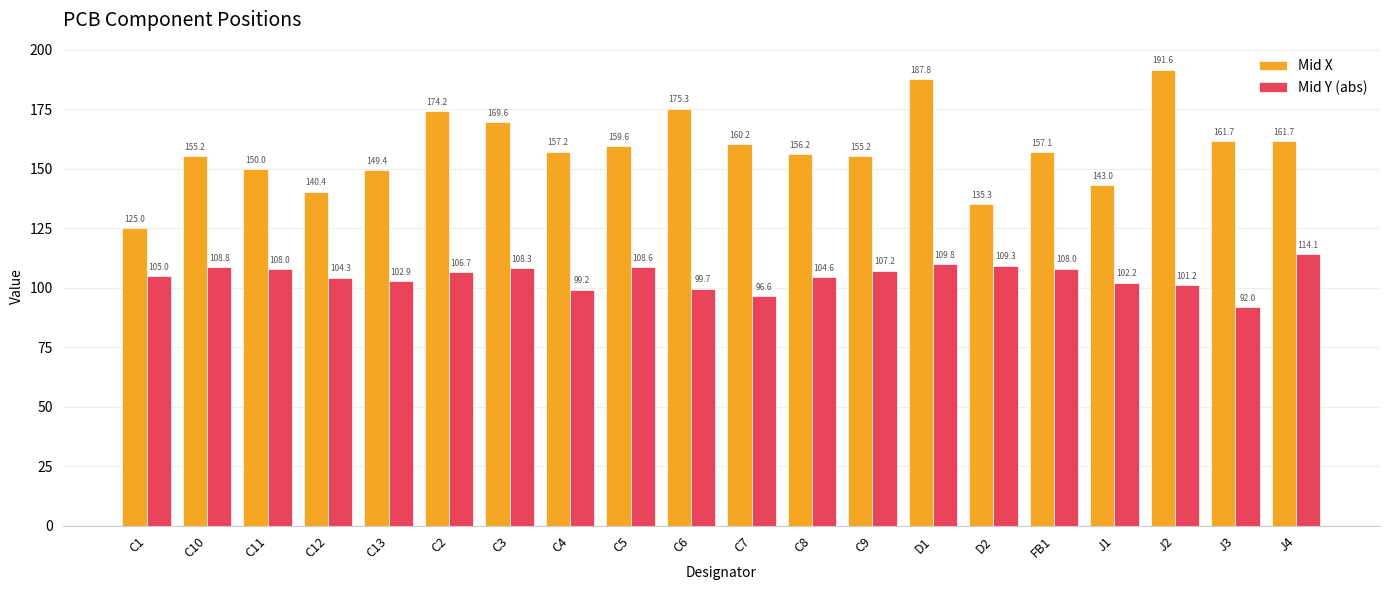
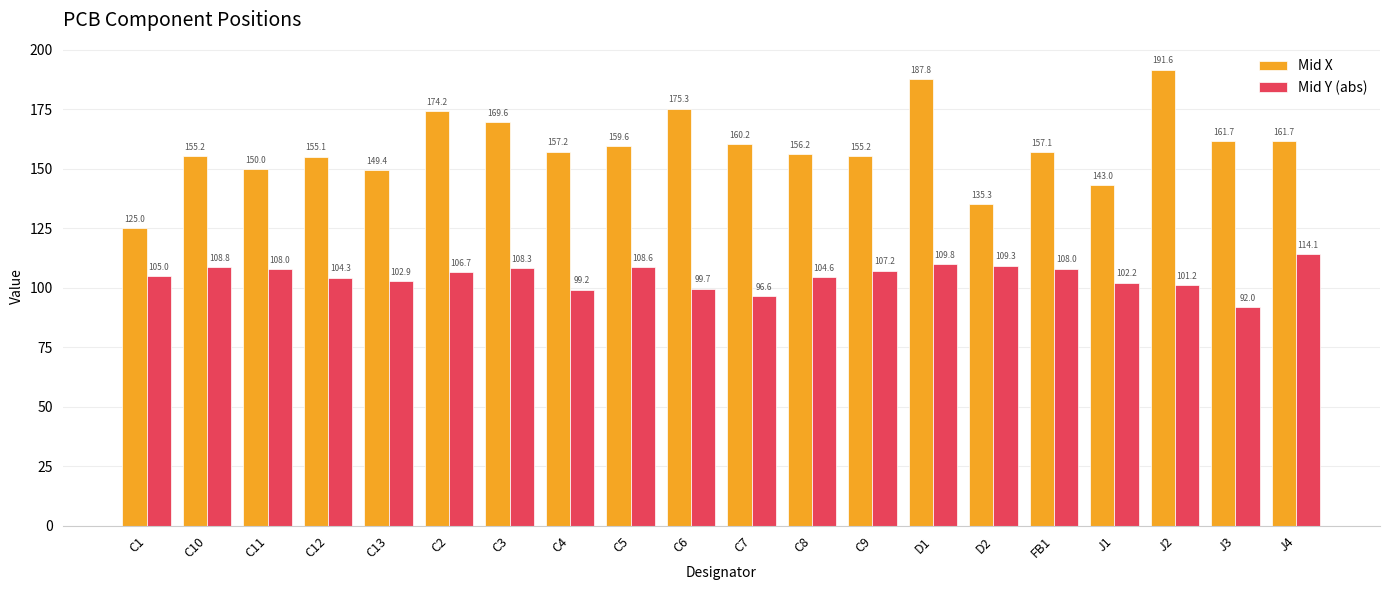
Mid X, C12: 140.4 -> 155.1
